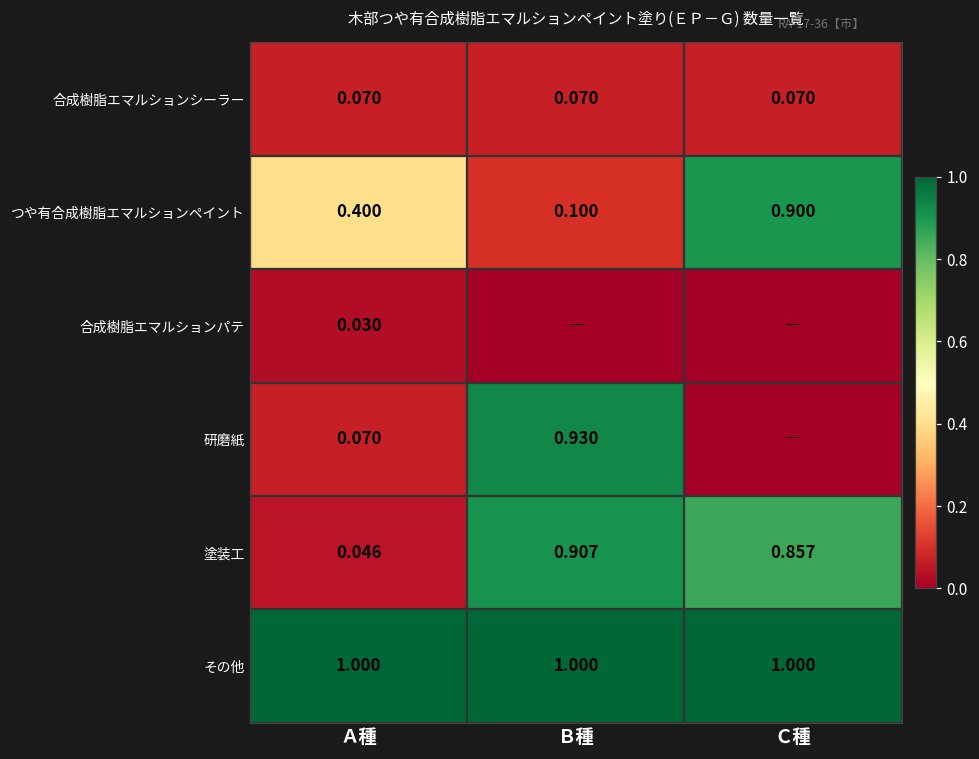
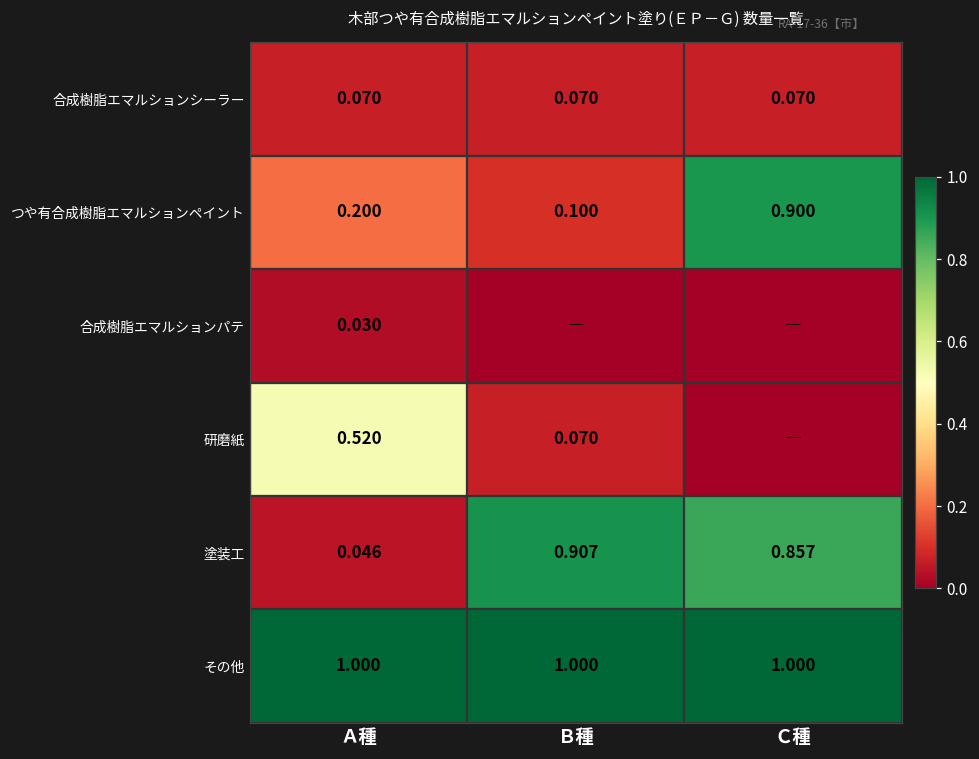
つや有合成樹脂エマルションペイント, Ａ種: 0.400 -> 0.200
研磨紙, Ａ種: 0.070 -> 0.520
研磨紙, Ｂ種: 0.930 -> 0.070
